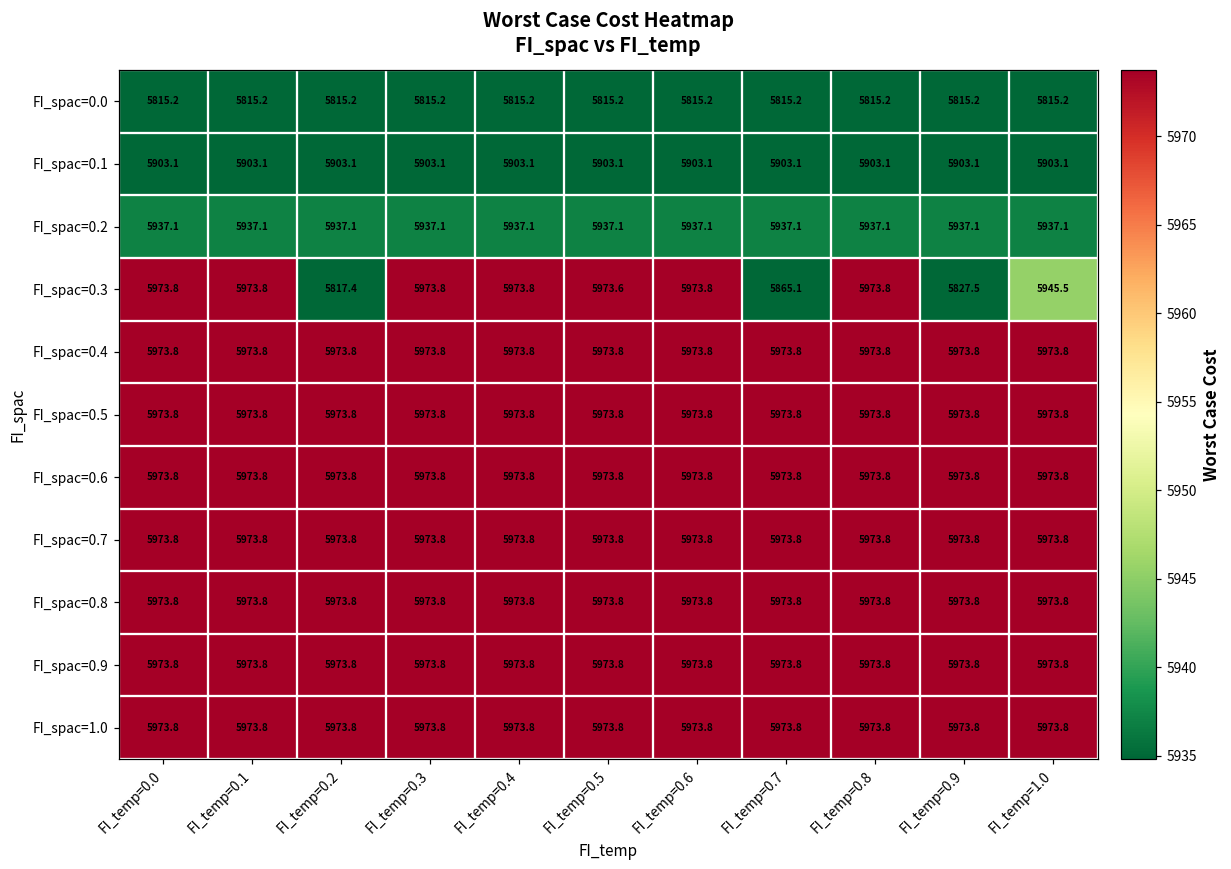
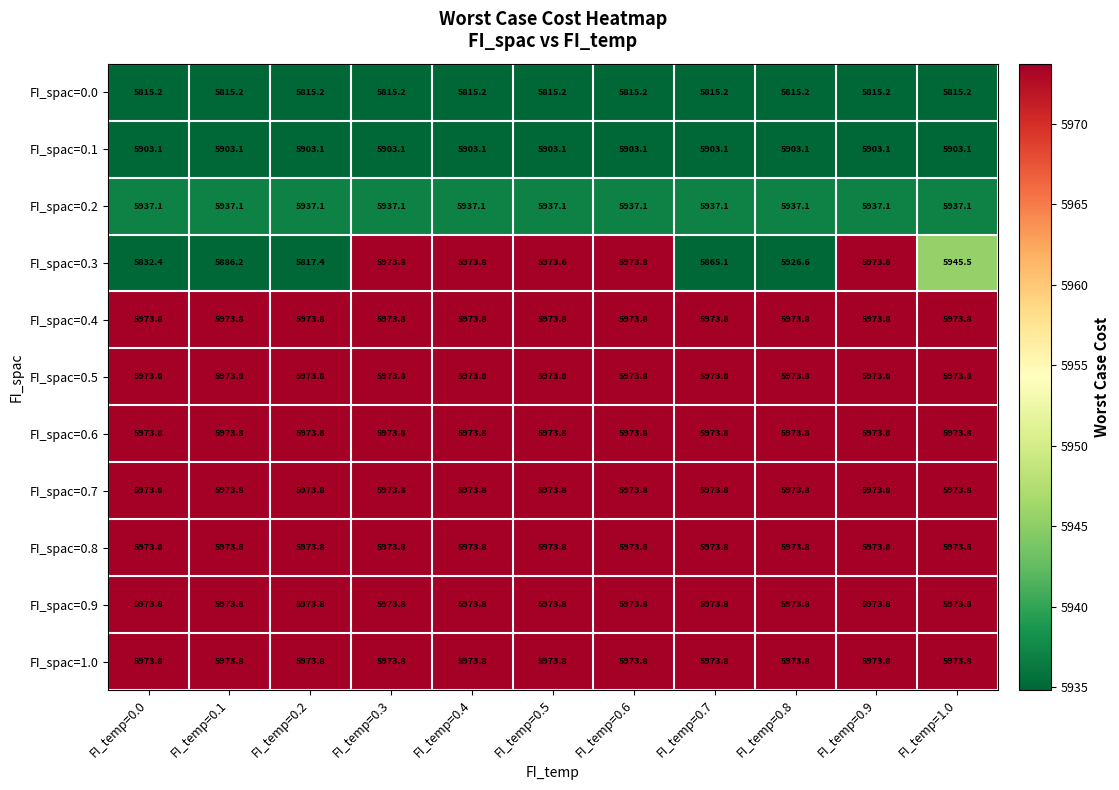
FI_spac=0.3, FI_temp=0.0: 5973.8 -> 5832.4
FI_spac=0.3, FI_temp=0.1: 5973.8 -> 5886.2
FI_spac=0.3, FI_temp=0.8: 5973.8 -> 5926.6
FI_spac=0.3, FI_temp=0.9: 5827.5 -> 5973.8
